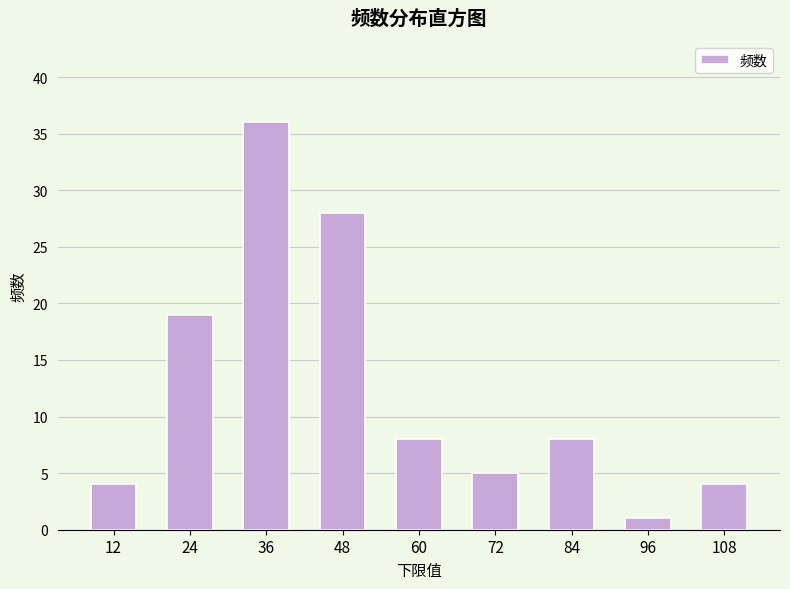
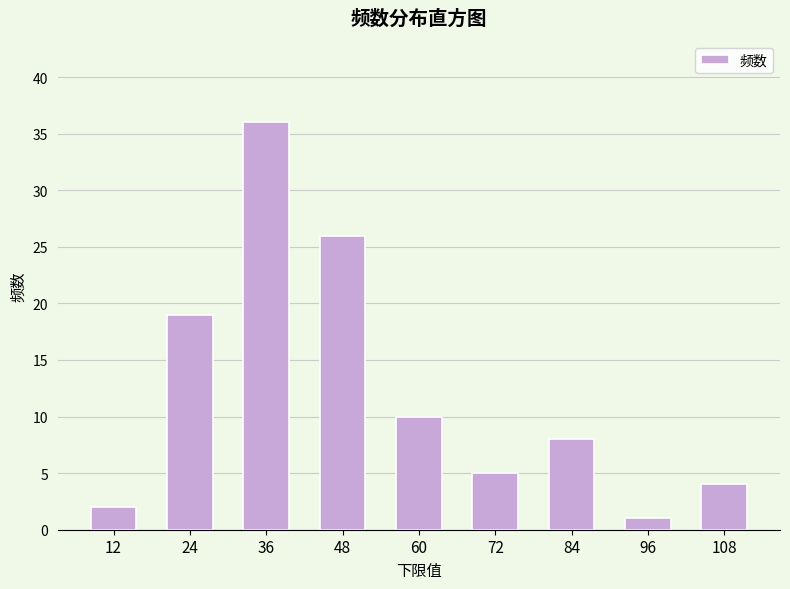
12: 4 -> 2
48: 28 -> 26
60: 8 -> 10
